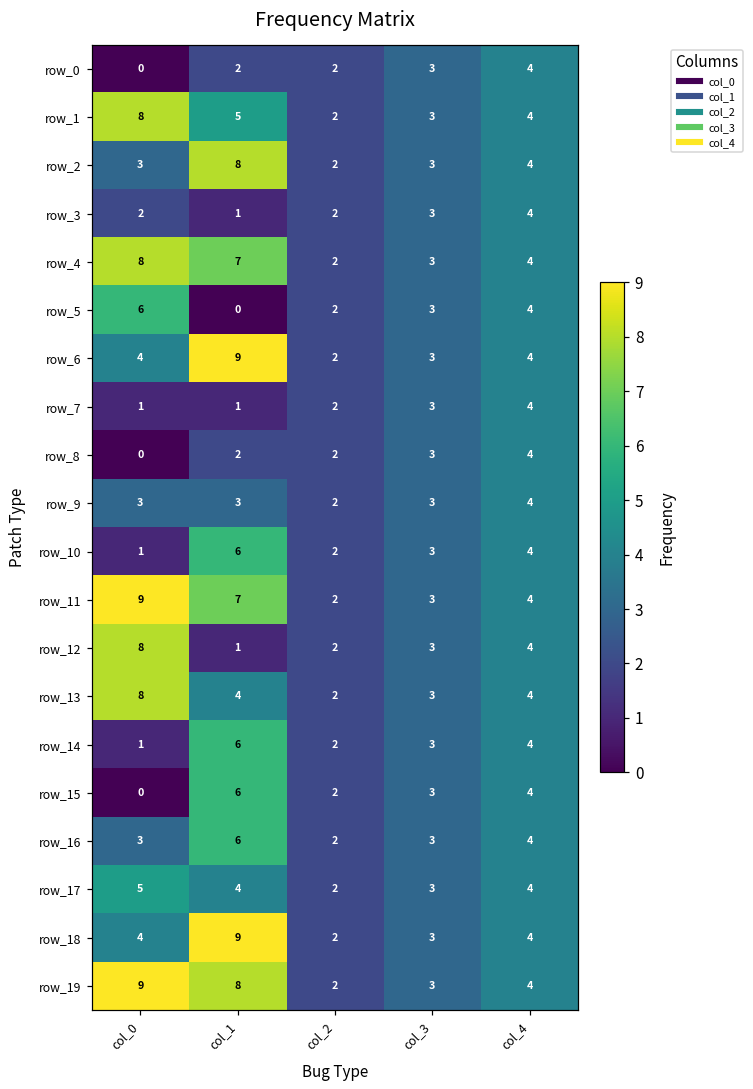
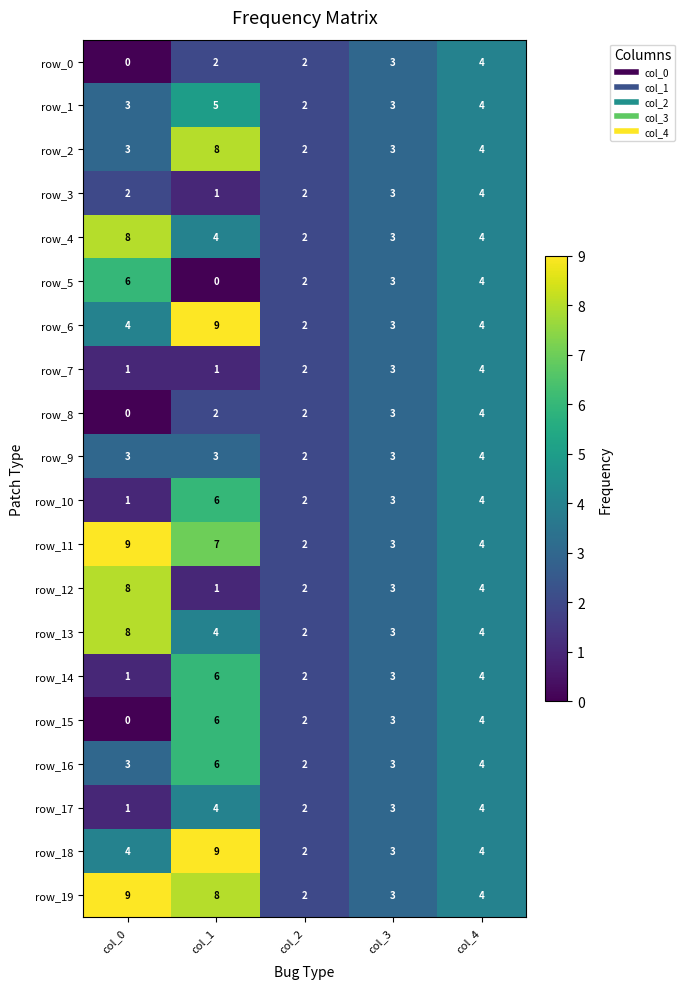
row_1, col_0: 8 -> 3
row_4, col_1: 7 -> 4
row_17, col_0: 5 -> 1
